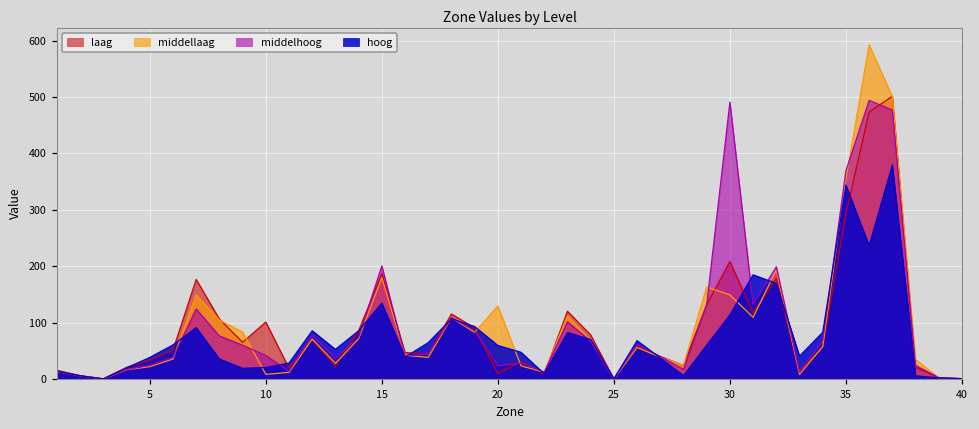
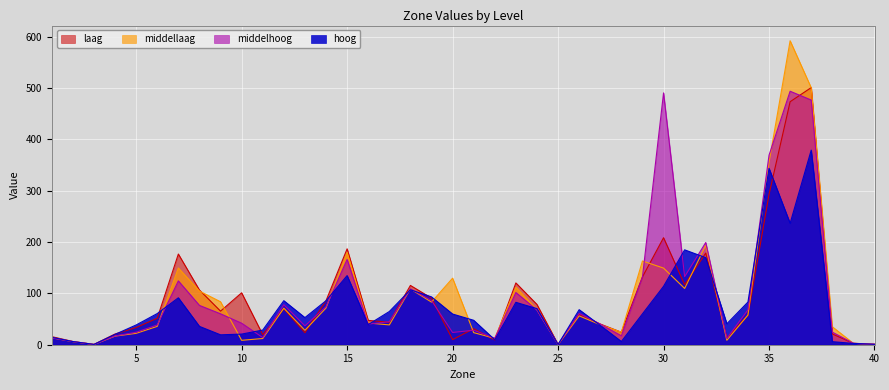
middelhoog, 15: 200 -> 170
